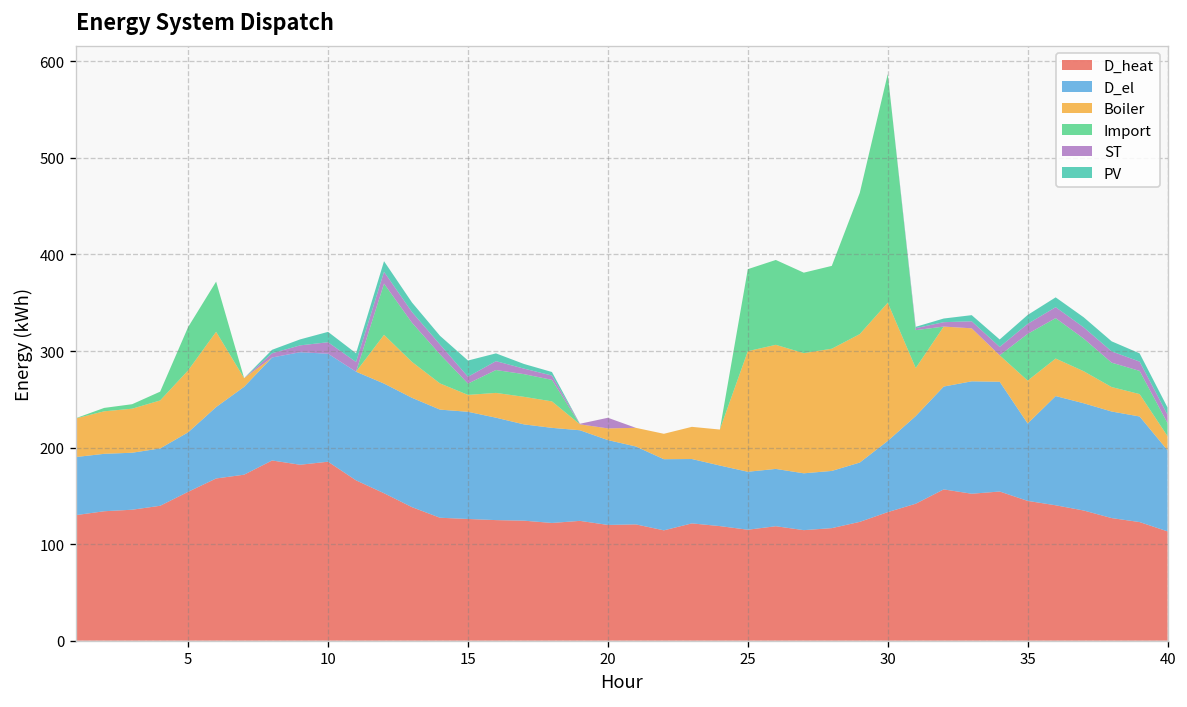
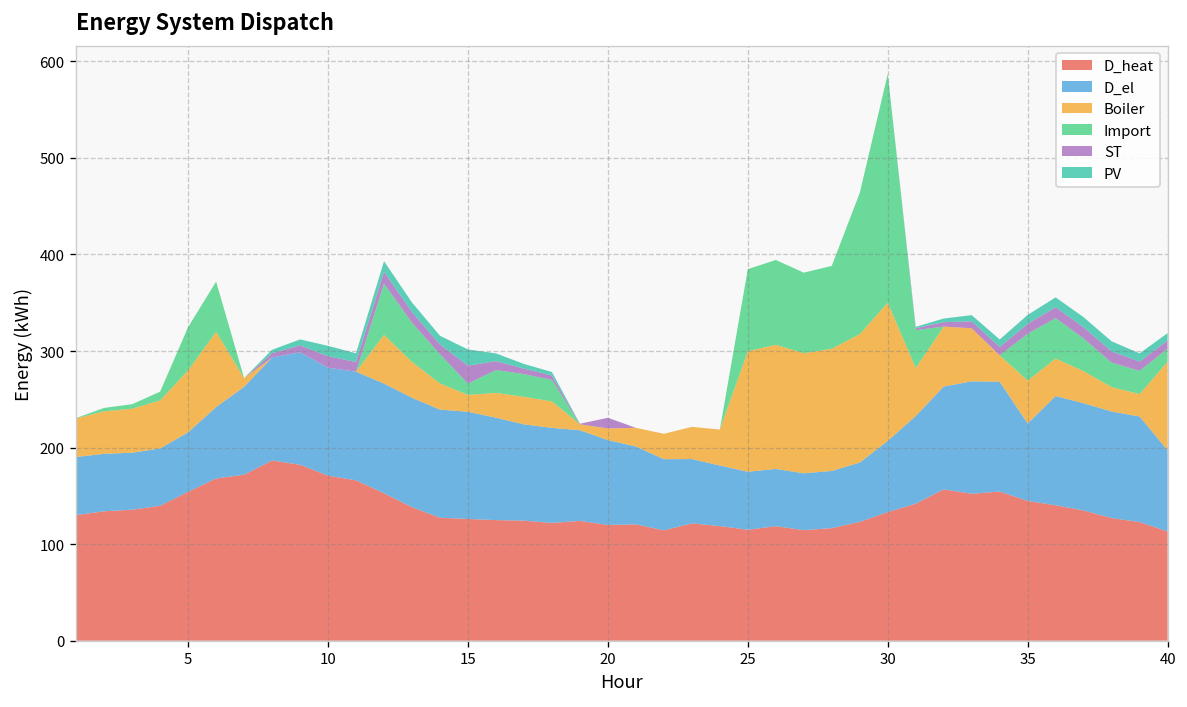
D_heat, 10: 190 -> 170
ST, 15: 10 -> 20
Boiler, 40: 10 -> 90
